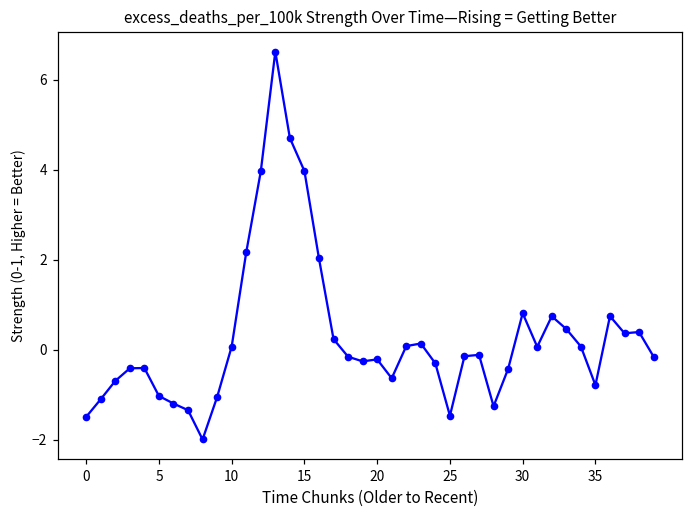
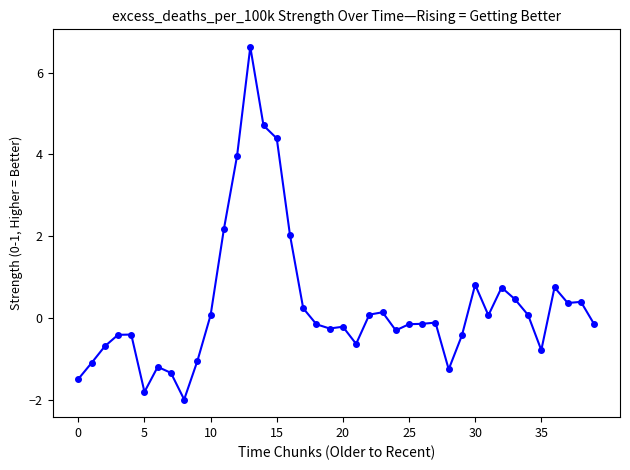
5: -1.0 -> -1.8
15: 4.0 -> 4.4
25: -1.5 -> -0.2
